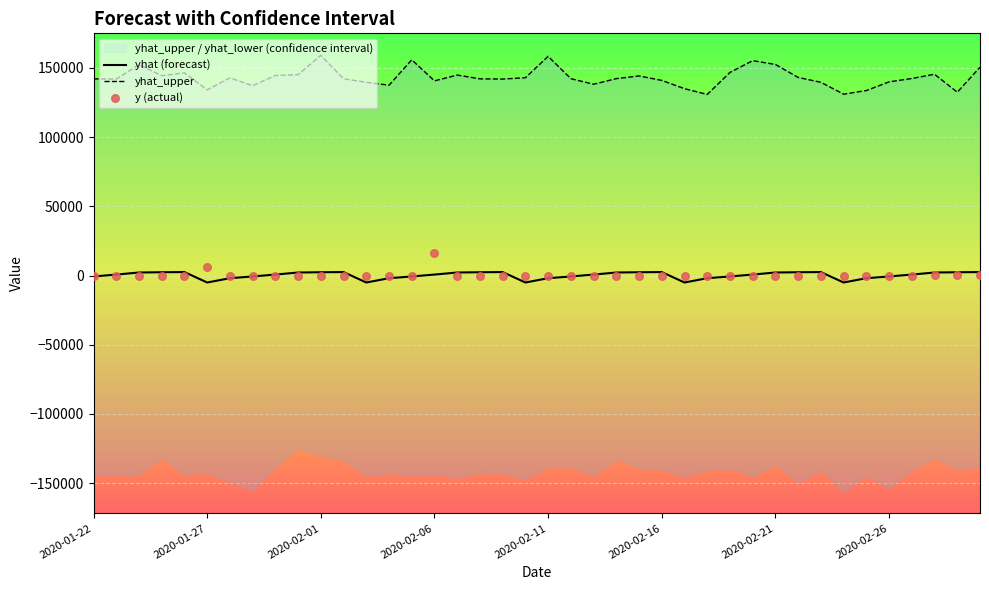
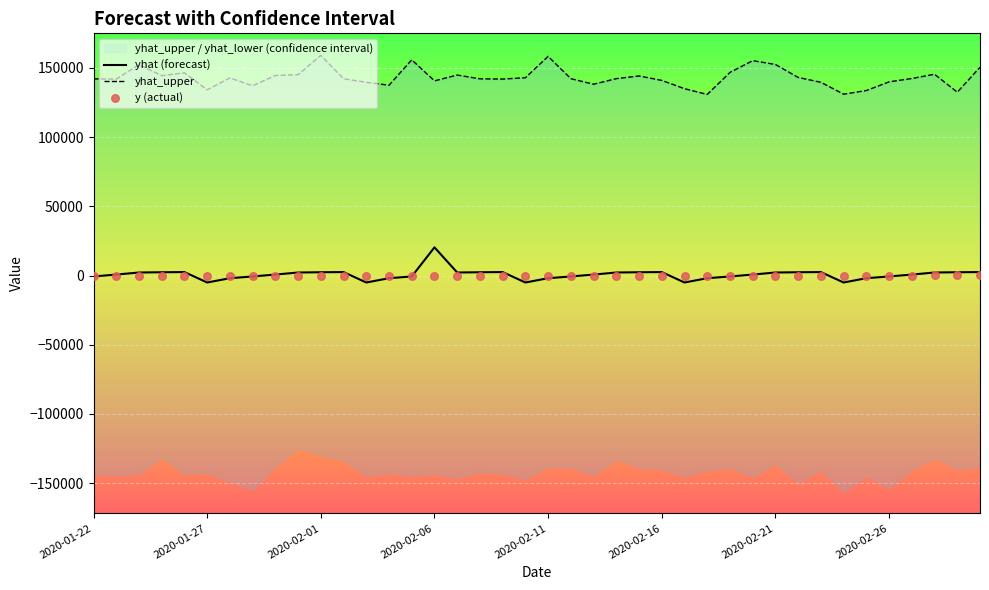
y (actual), 2020-01-27: 6000 -> 0
yhat (forecast), 2020-02-06: 1000 -> 20000
y (actual), 2020-02-06: 17000 -> 0
